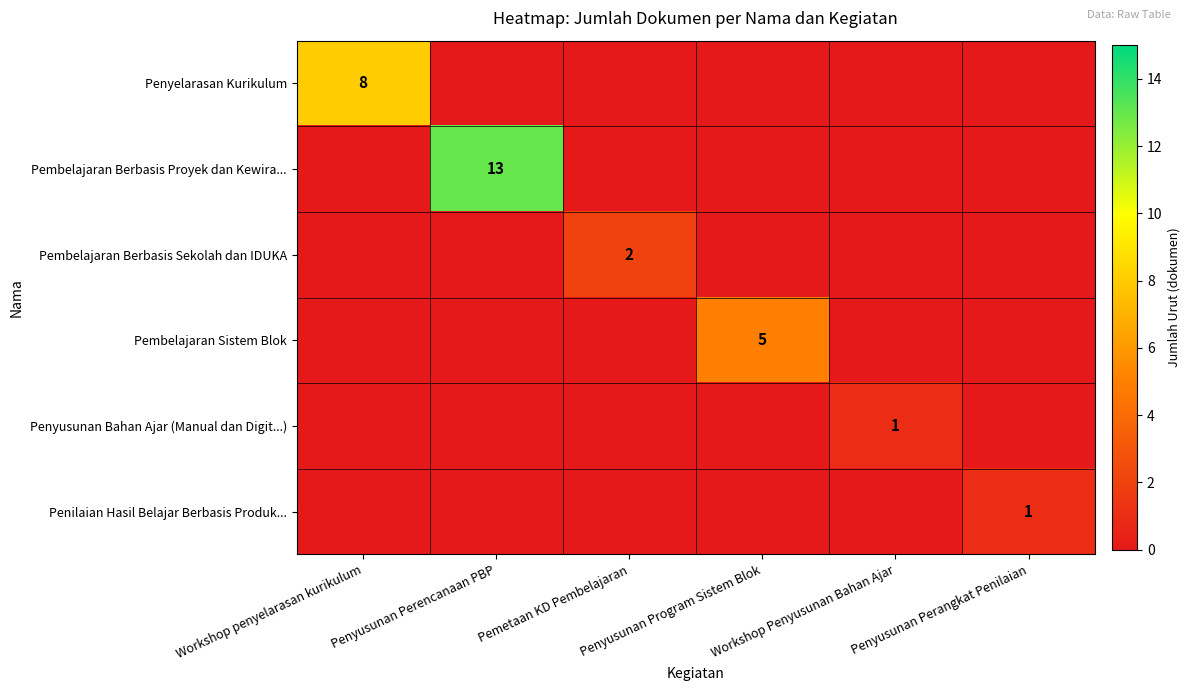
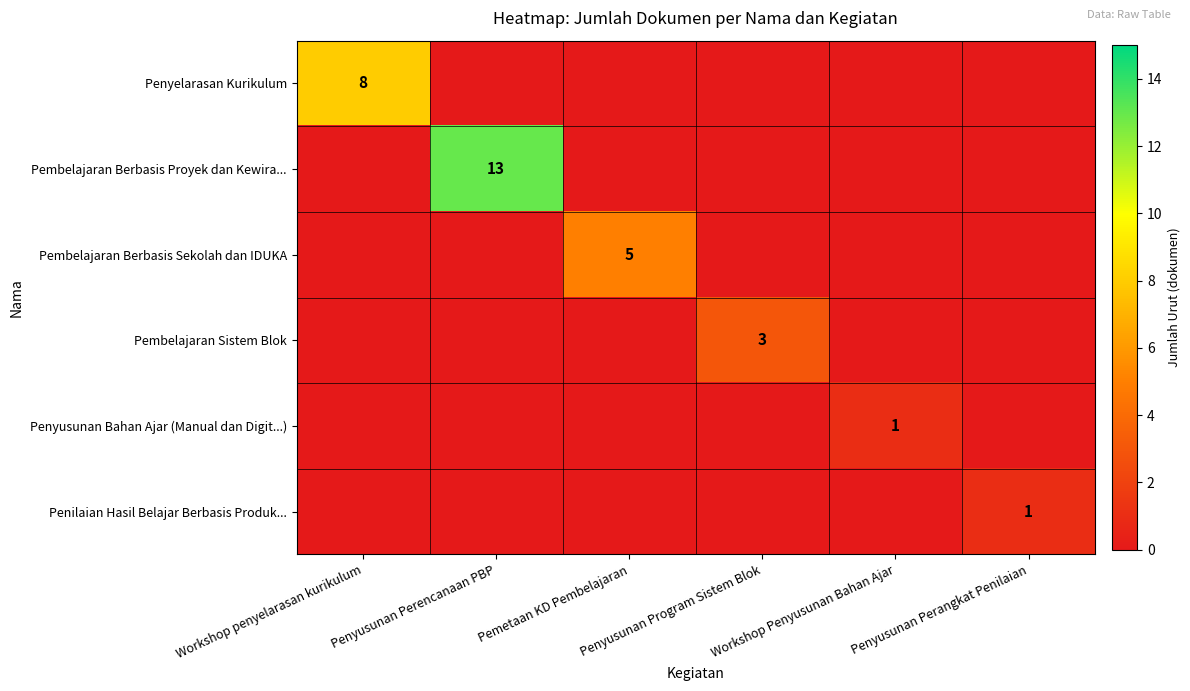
Pembelajaran Berbasis Sekolah dan IDUKA, Pemetaan KD Pembelajaran: 2 -> 5
Pembelajaran Sistem Blok, Penyusunan Program Sistem Blok: 5 -> 3
